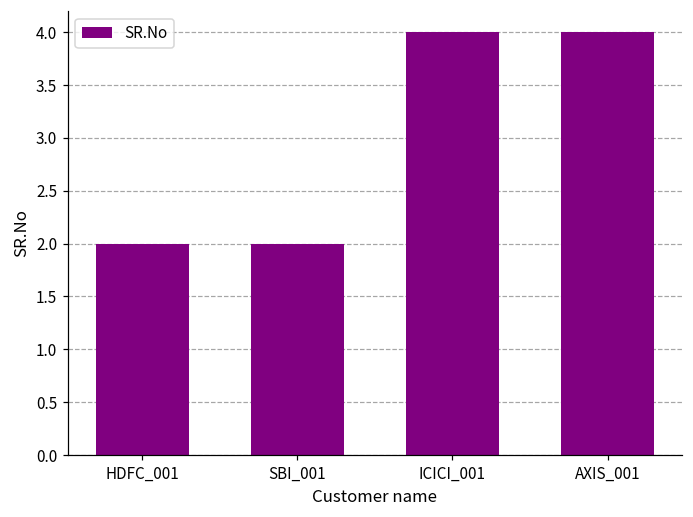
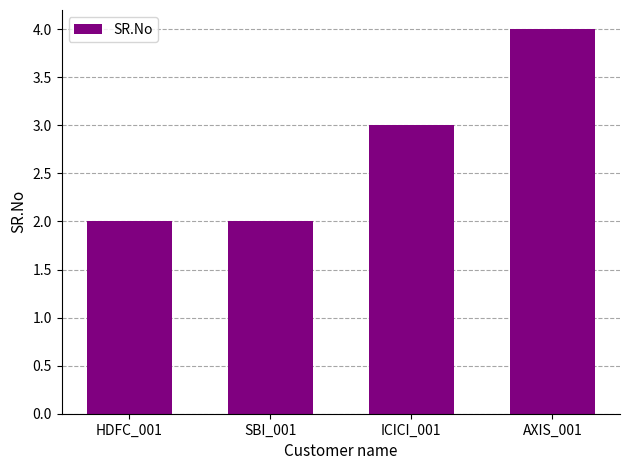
ICICI_001: 4 -> 3
